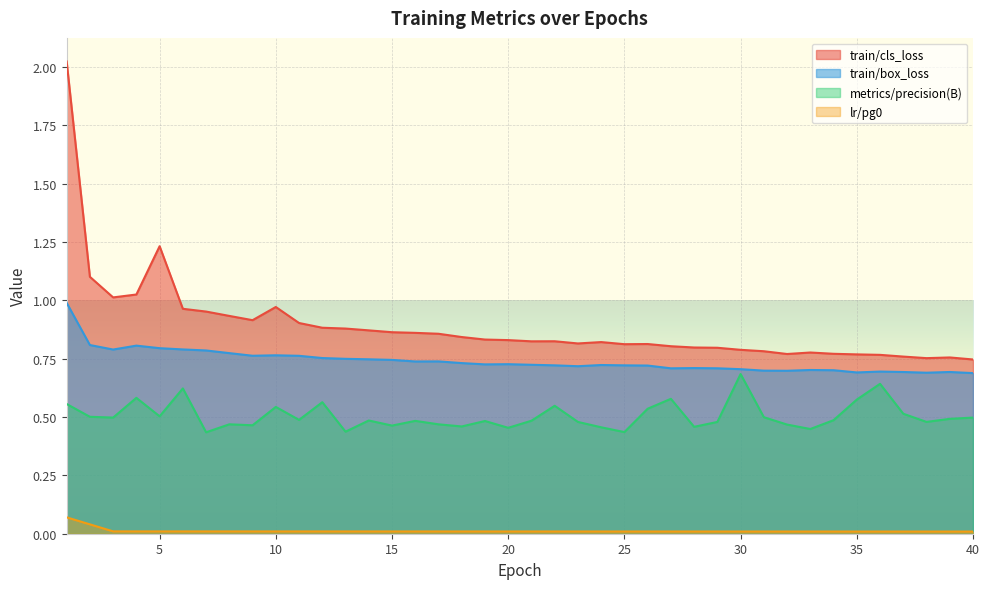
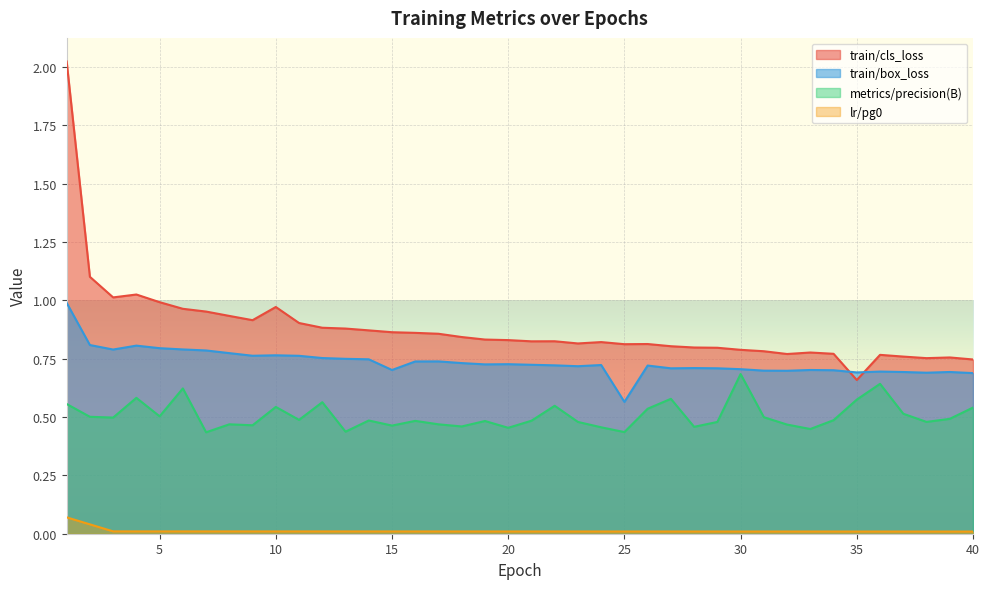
train/cls_loss, 5: 1.23 -> 0.99
train/box_loss, 15: 0.74 -> 0.70
train/box_loss, 25: 0.72 -> 0.56
train/cls_loss, 35: 0.77 -> 0.66
metrics/precision(B), 40: 0.50 -> 0.54
